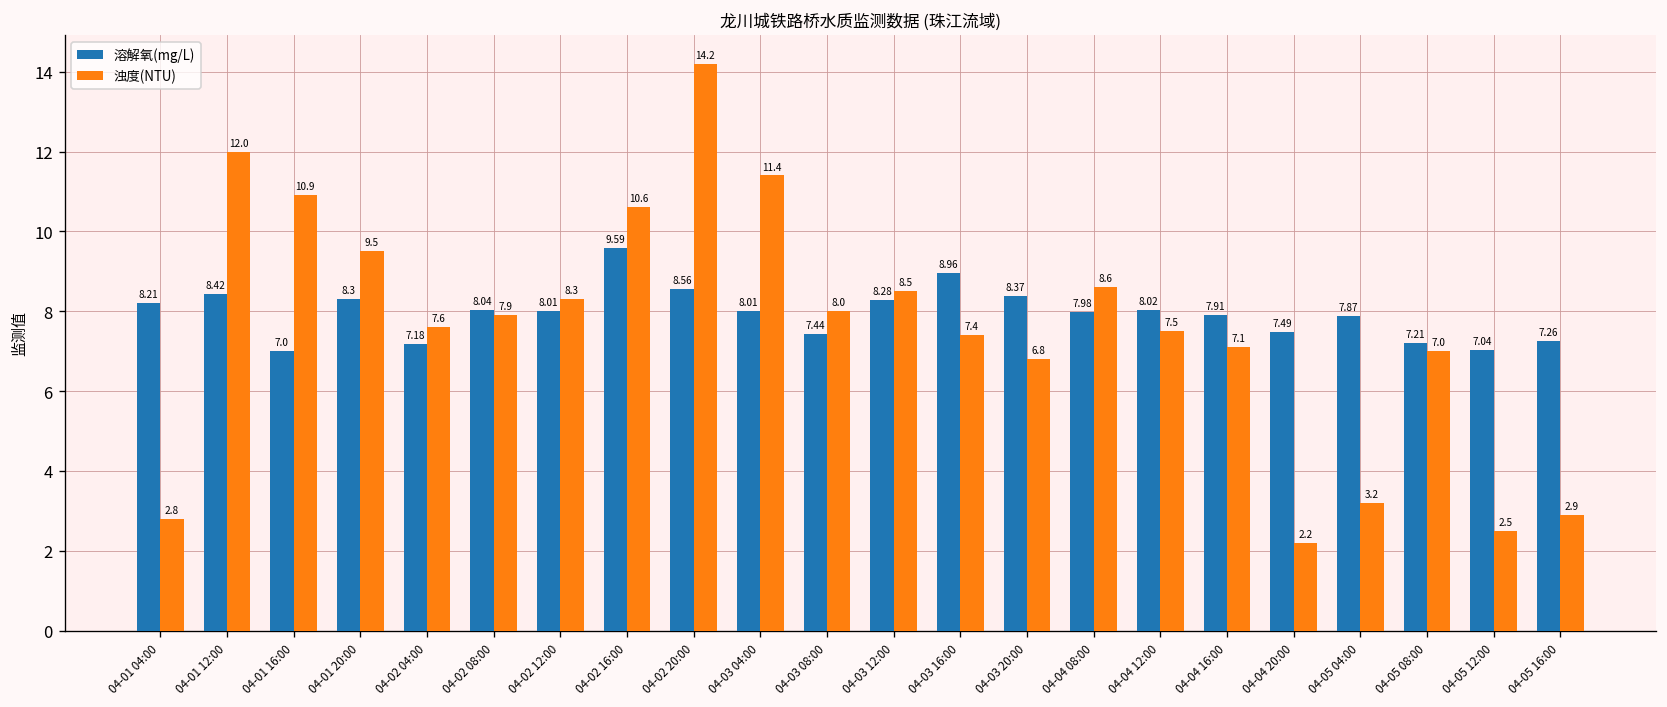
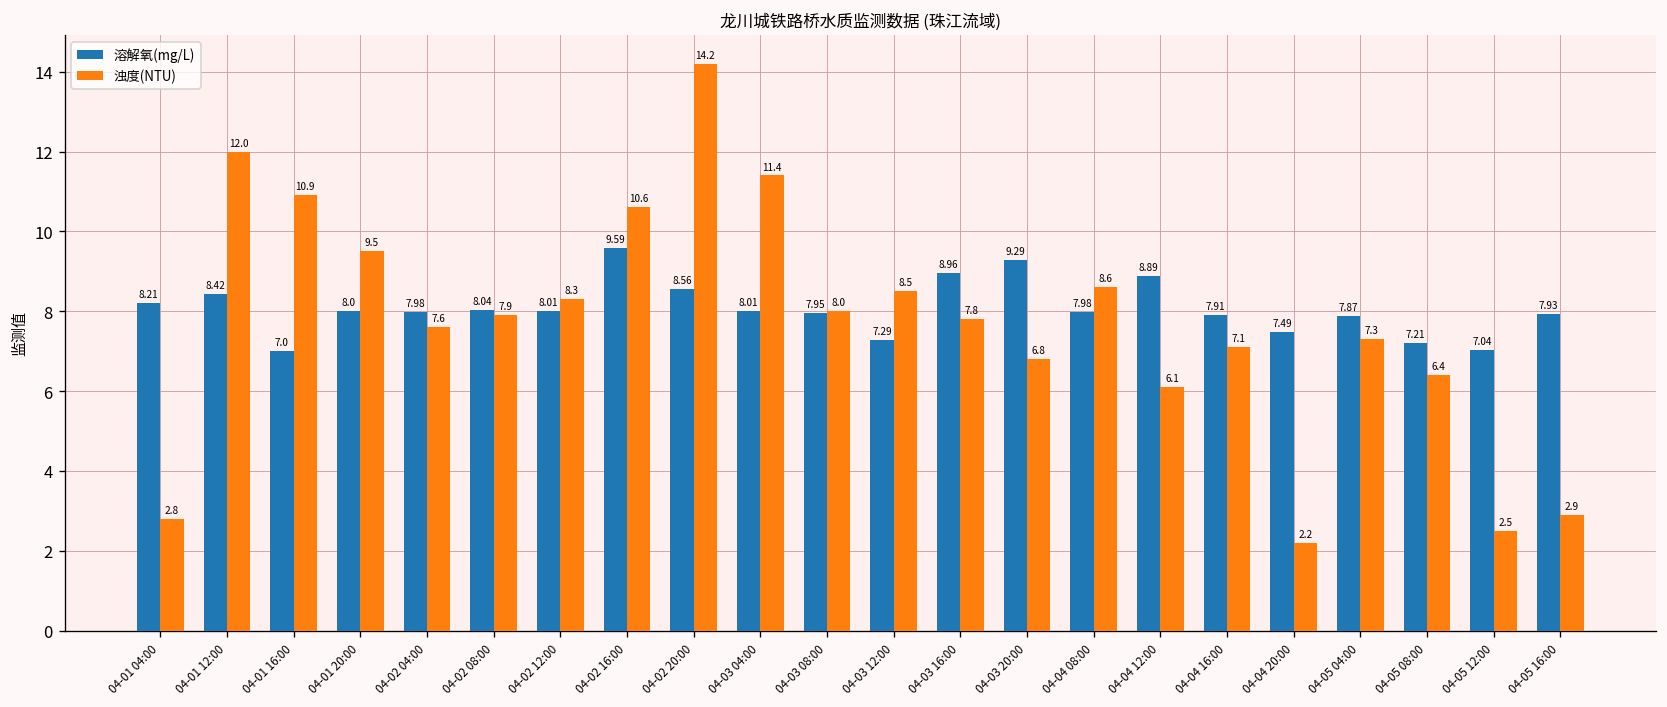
溶解氧(mg/L), 04-01 20:00: 8.3 -> 8.0
溶解氧(mg/L), 04-02 04:00: 7.18 -> 7.98
溶解氧(mg/L), 04-03 08:00: 7.44 -> 7.95
溶解氧(mg/L), 04-03 12:00: 8.28 -> 7.29
浊度(NTU), 04-03 16:00: 7.4 -> 7.8
溶解氧(mg/L), 04-03 20:00: 8.37 -> 9.29
溶解氧(mg/L), 04-04 12:00: 8.02 -> 8.89
浊度(NTU), 04-04 12:00: 7.5 -> 6.1
浊度(NTU), 04-05 04:00: 3.2 -> 7.3
浊度(NTU), 04-05 08:00: 7.0 -> 6.4
溶解氧(mg/L), 04-05 16:00: 7.26 -> 7.93
